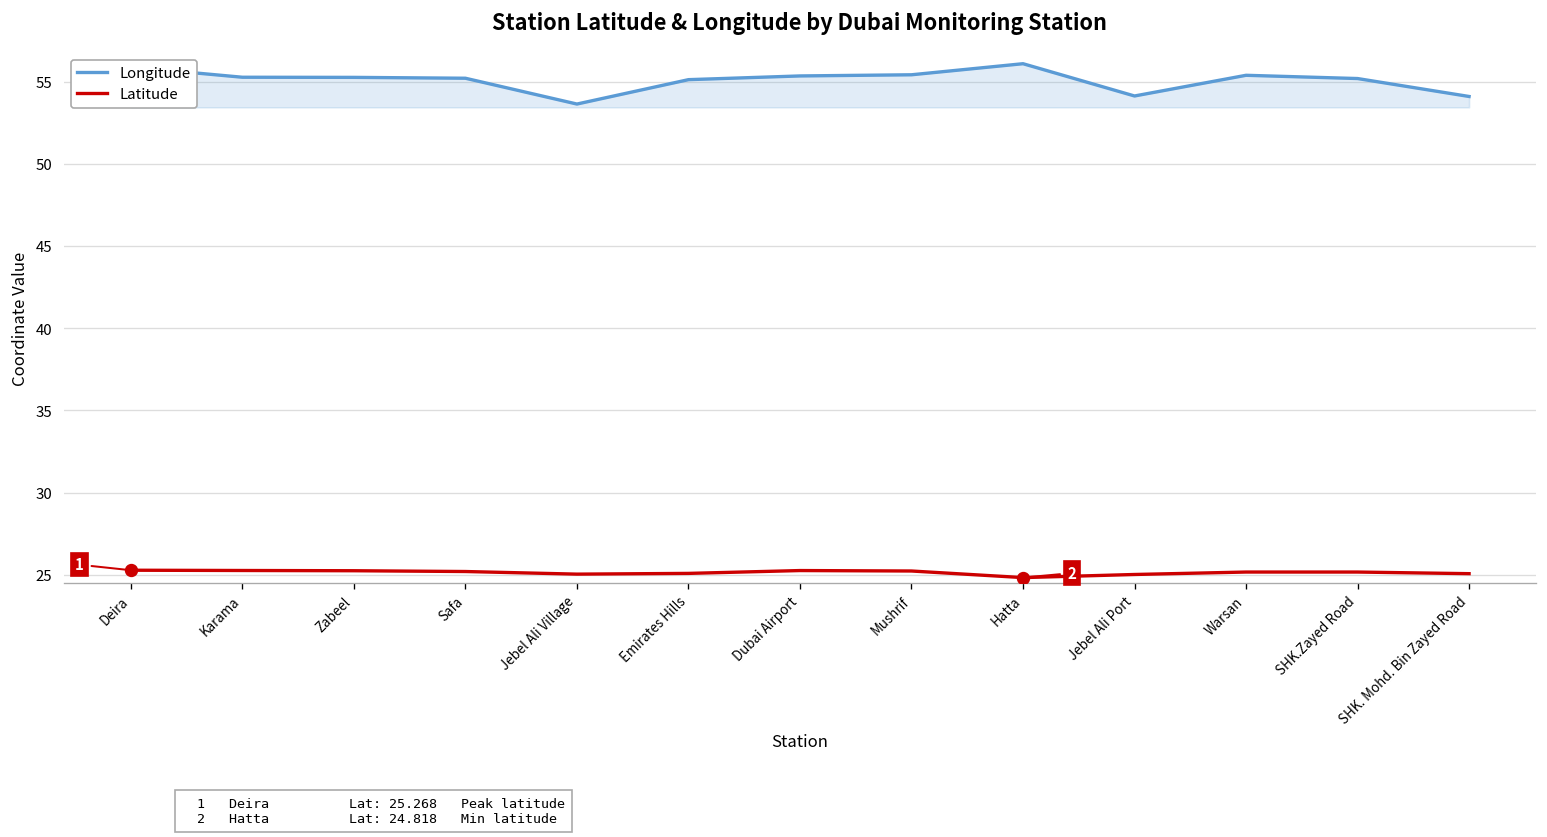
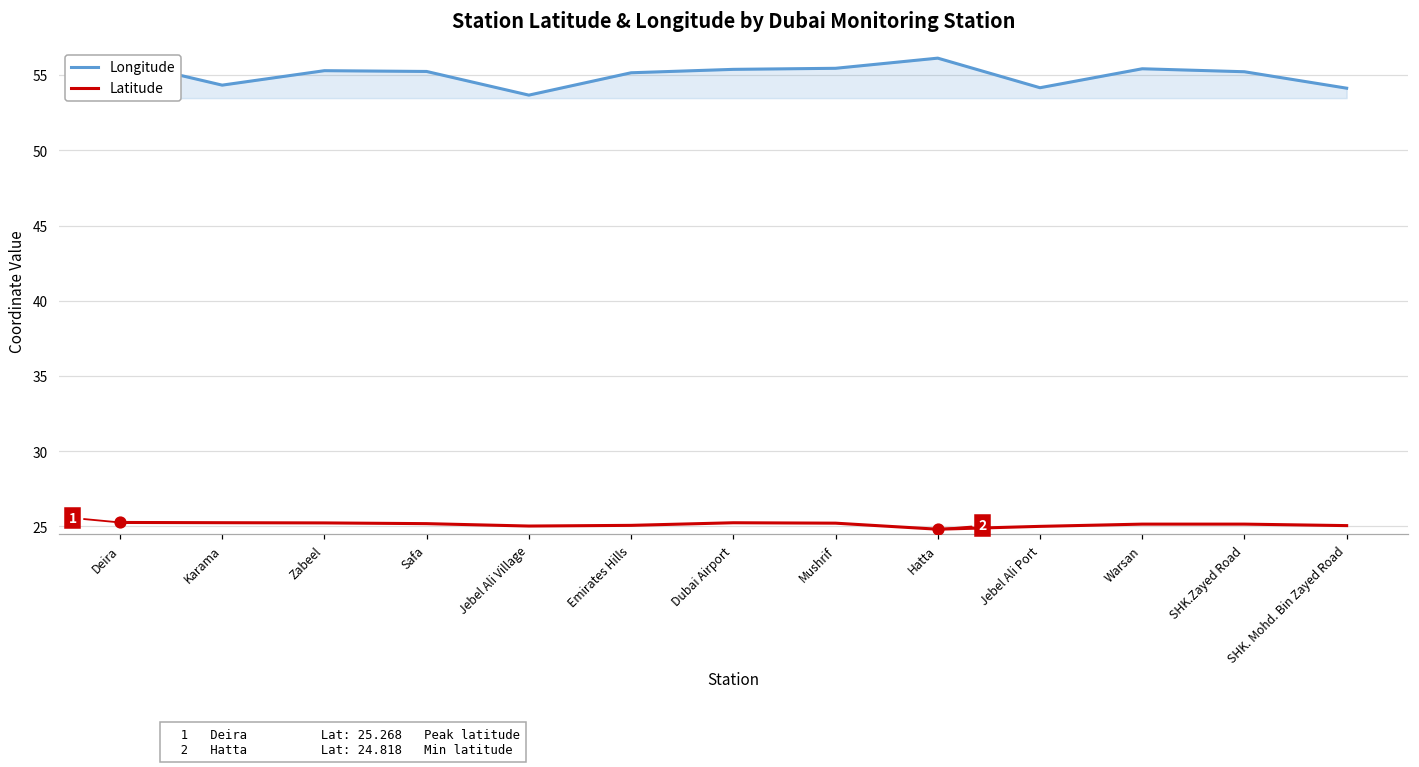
Longitude, Karama: 55.3 -> 54.3
